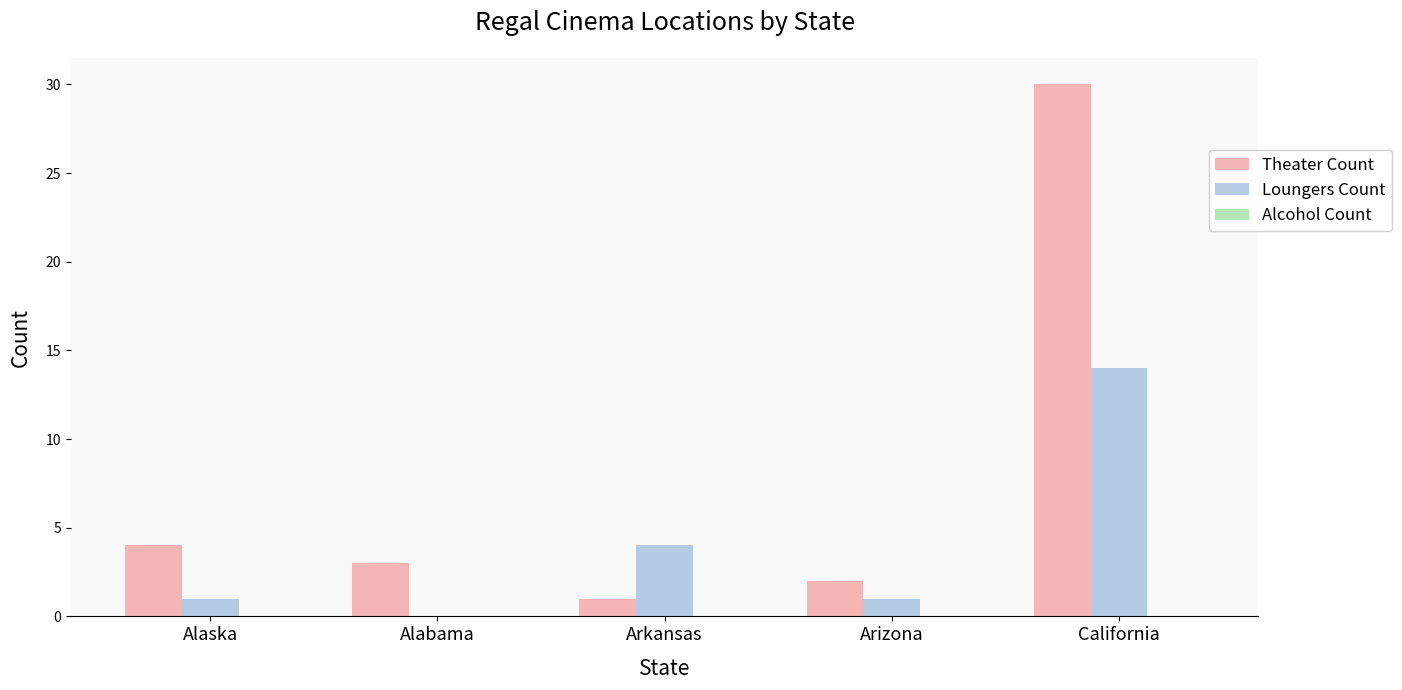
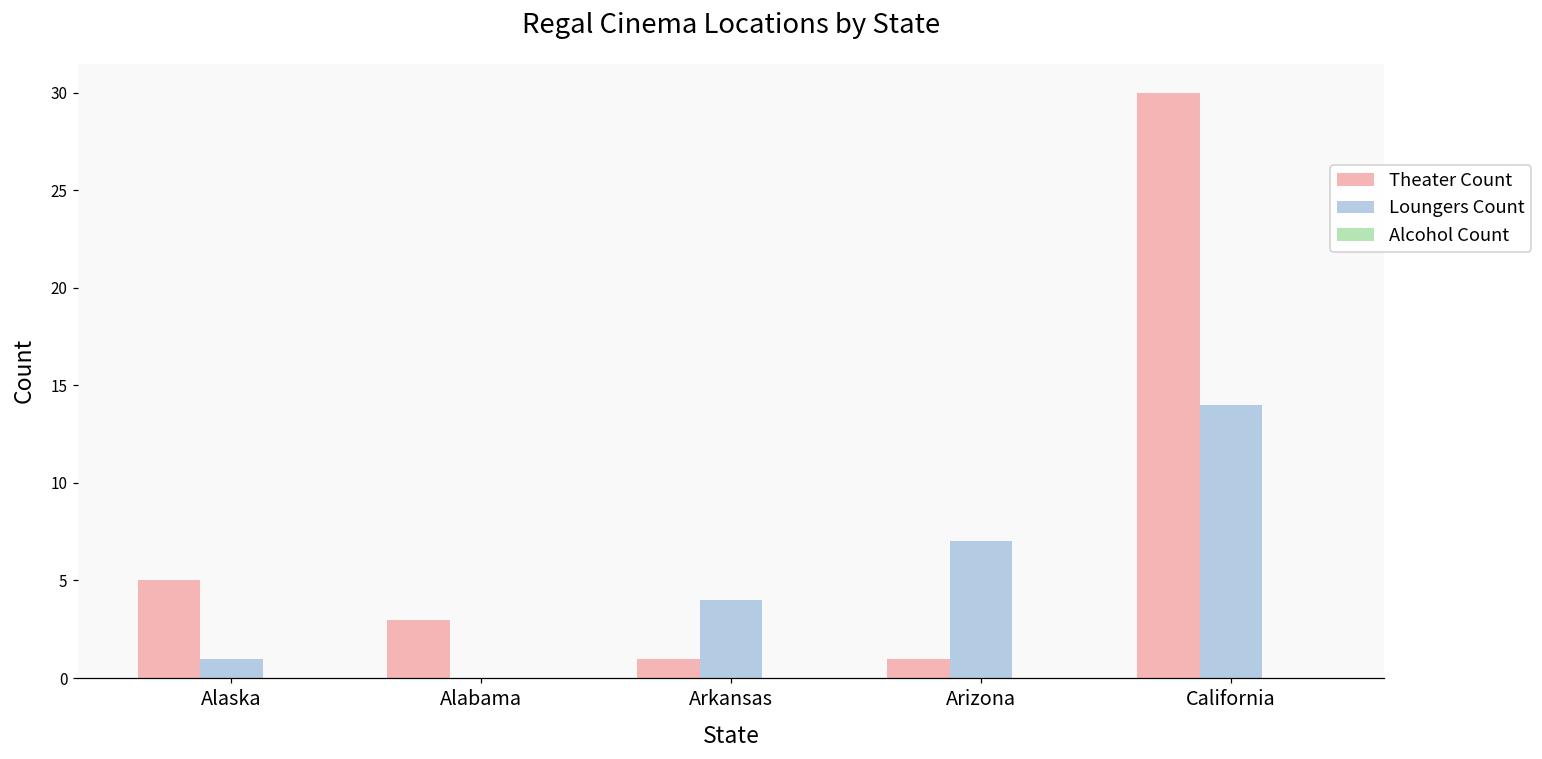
Theater Count, Alaska: 4 -> 5
Theater Count, Arizona: 2 -> 1
Loungers Count, Arizona: 1 -> 7
